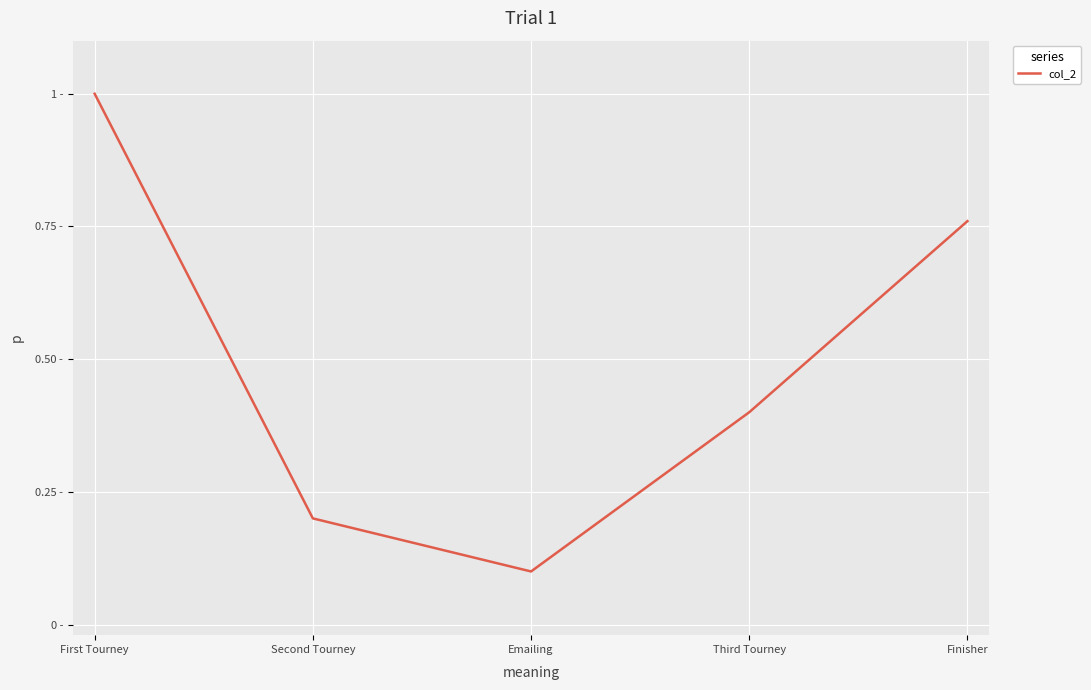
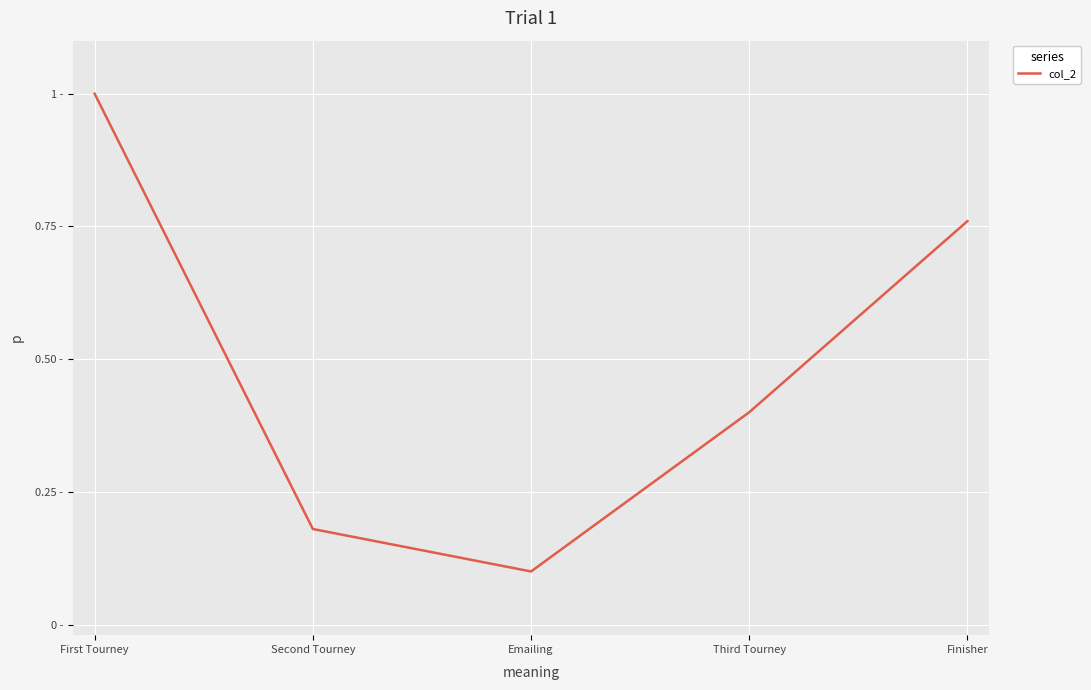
Second Tourney: 0.20 - -> 0.18 -
